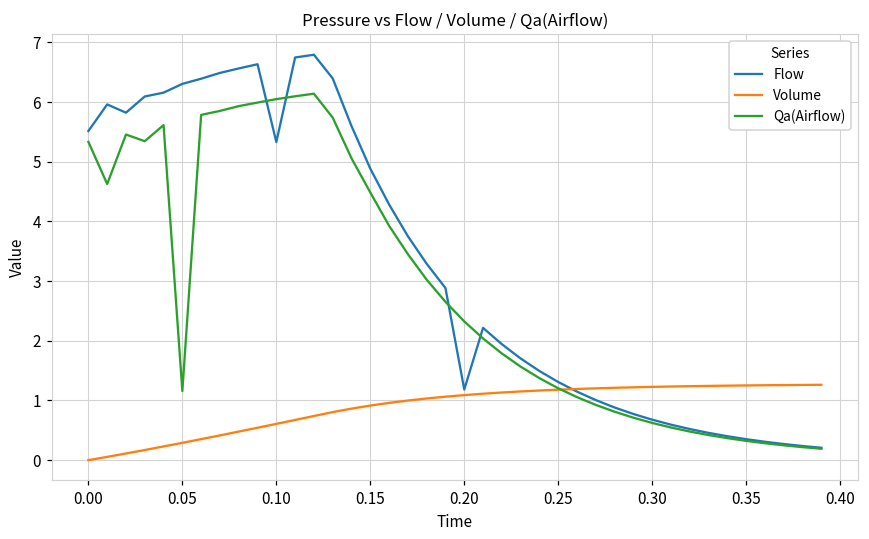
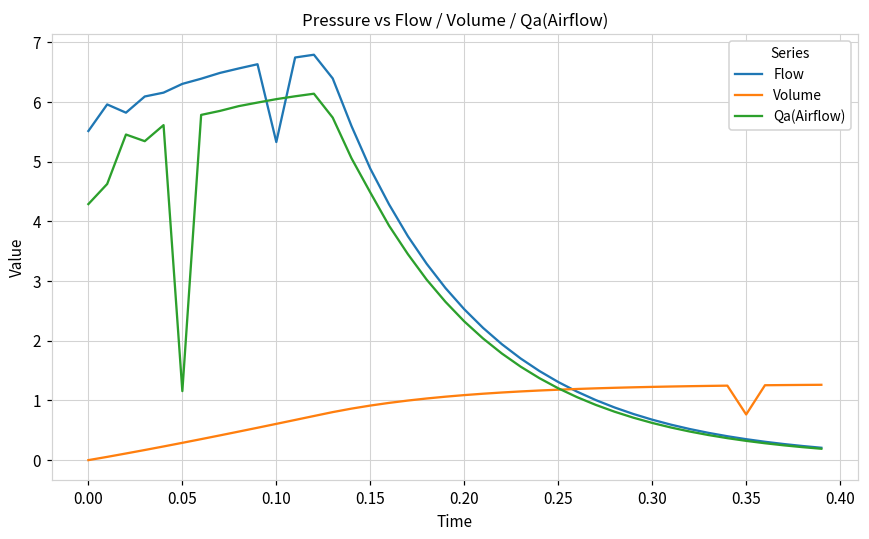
Qa(Airflow), 0.00: 5.3 -> 4.3
Flow, 0.20: 1.2 -> 2.5
Volume, 0.35: 1.3 -> 0.8
